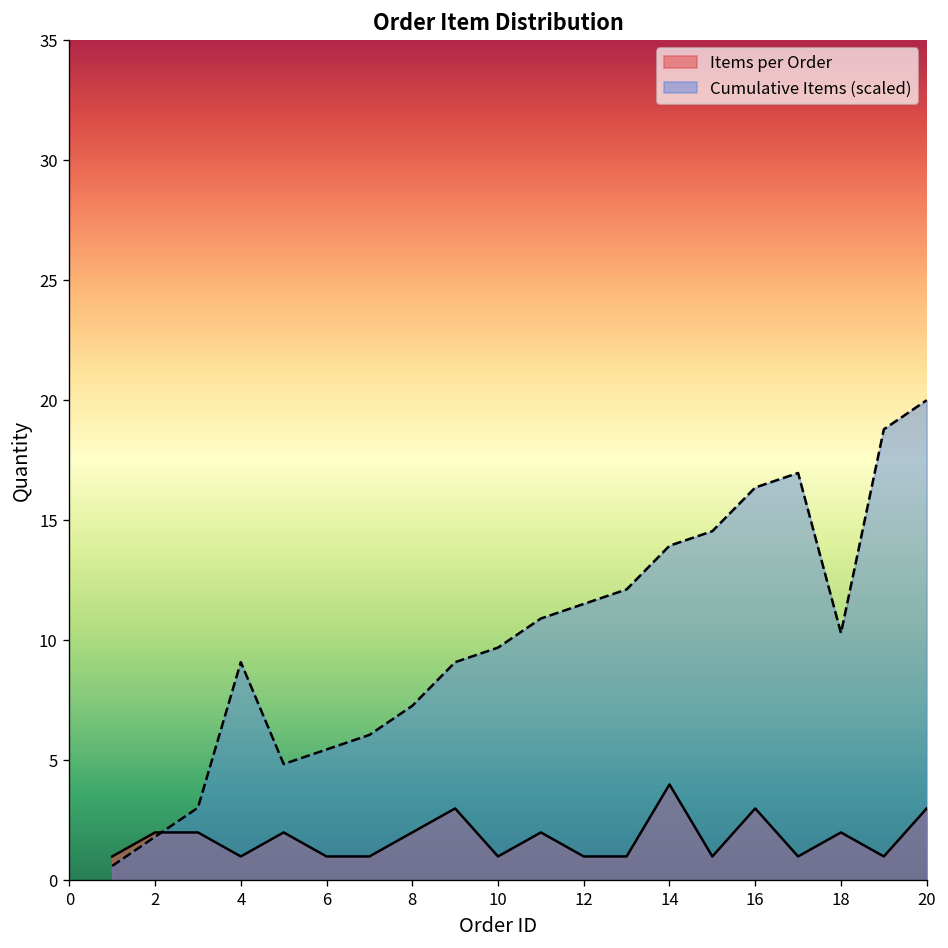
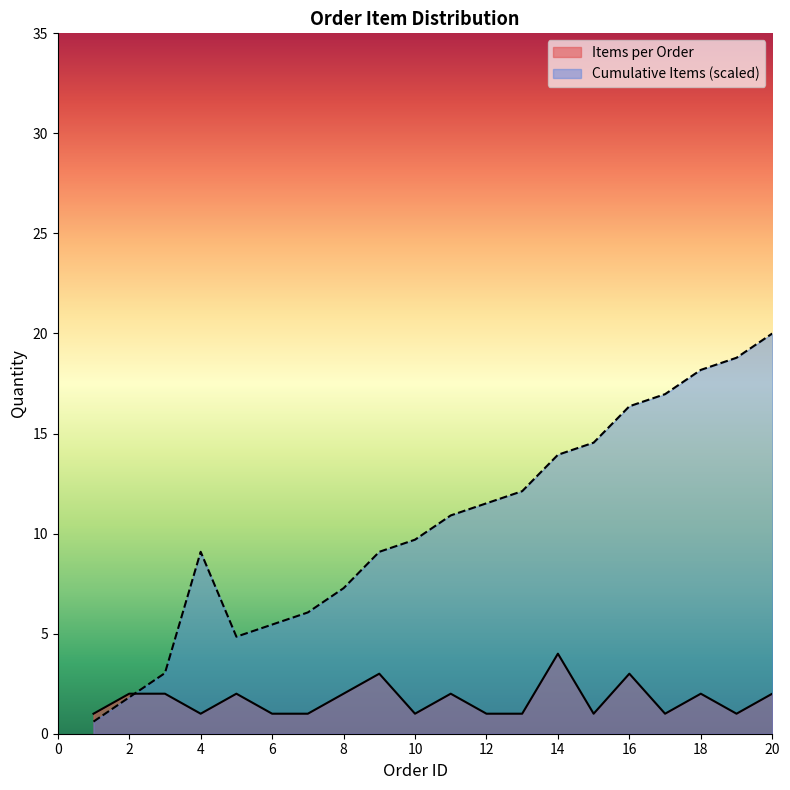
Cumulative Items (scaled), 18: 10.3 -> 18.2
Items per Order, 20: 3 -> 2
